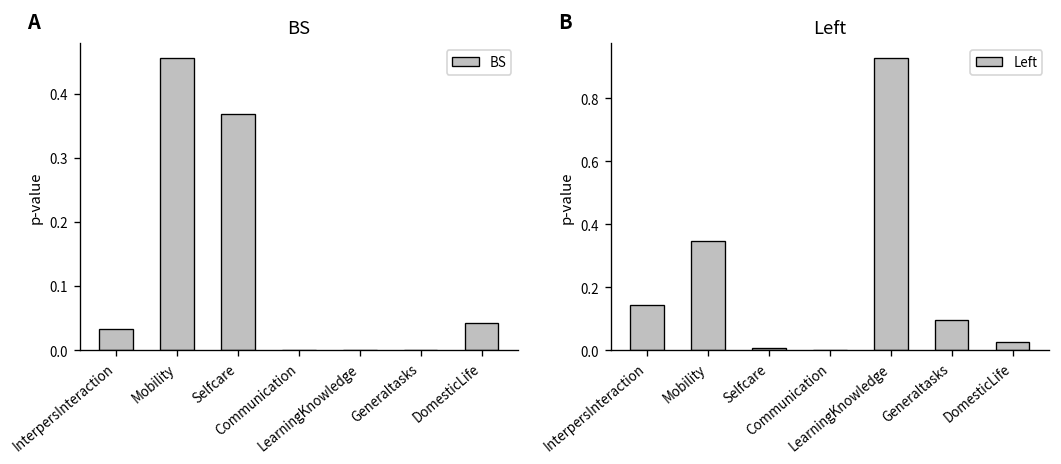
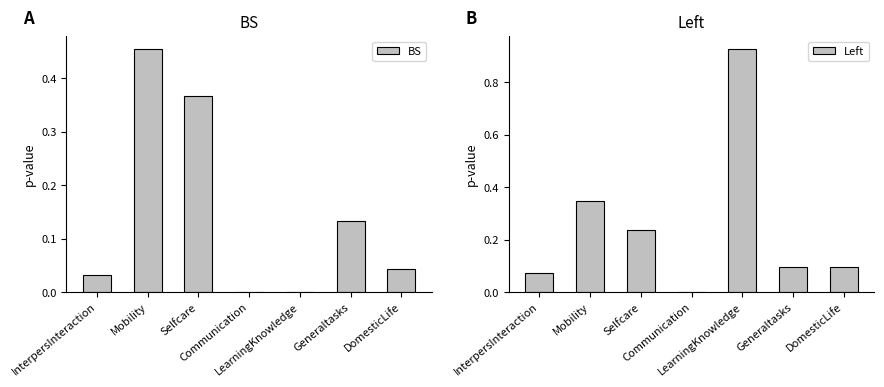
BS, Generaltasks: 0.00 -> 0.13
Left, InterpersInteraction: 0.14 -> 0.07
Left, Selfcare: 0.01 -> 0.24
Left, DomesticLife: 0.02 -> 0.09
